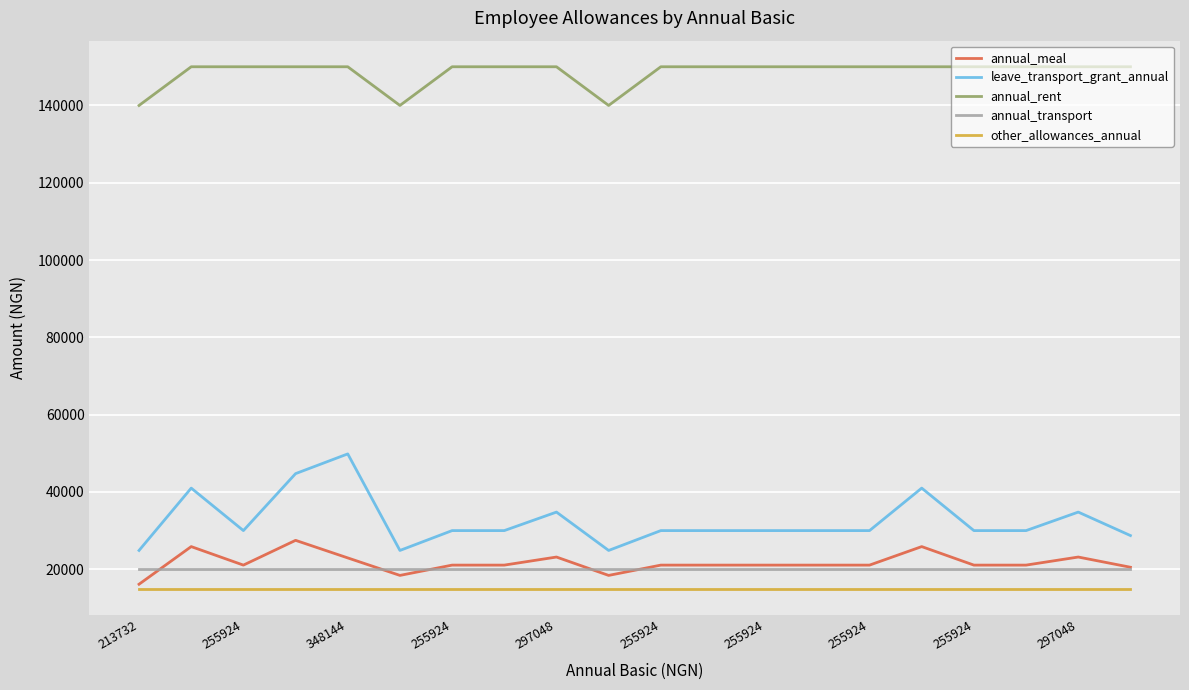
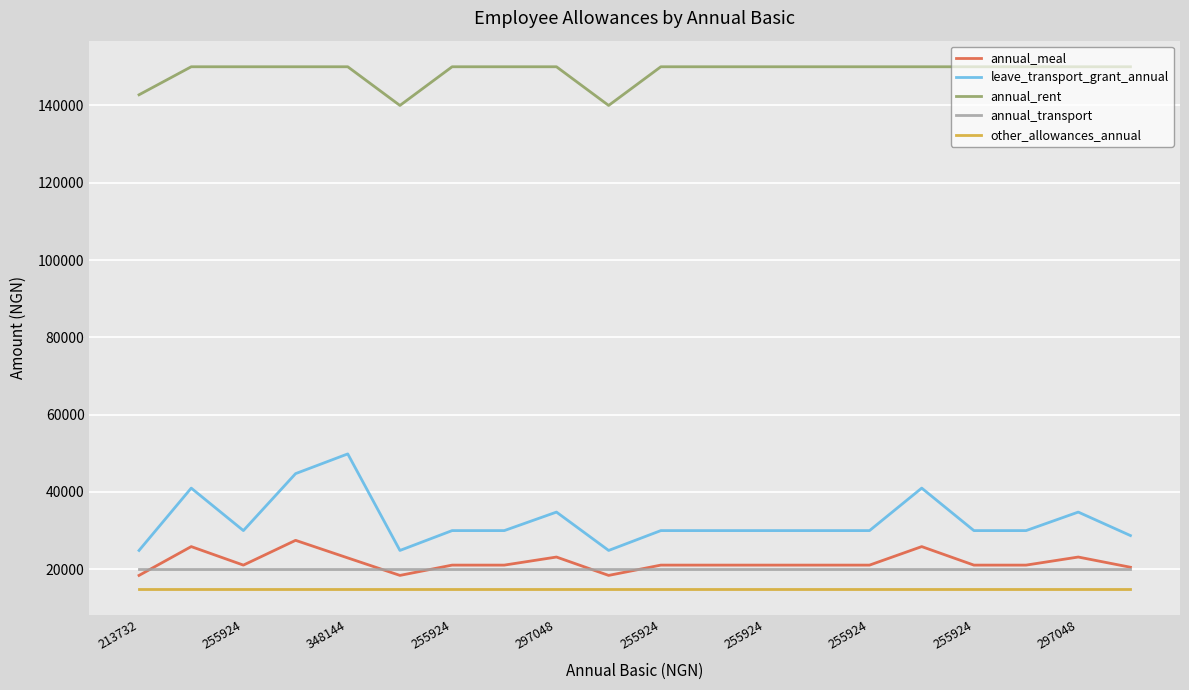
annual_meal, 213732: 16000 -> 18000
annual_rent, 213732: 140000 -> 143000
